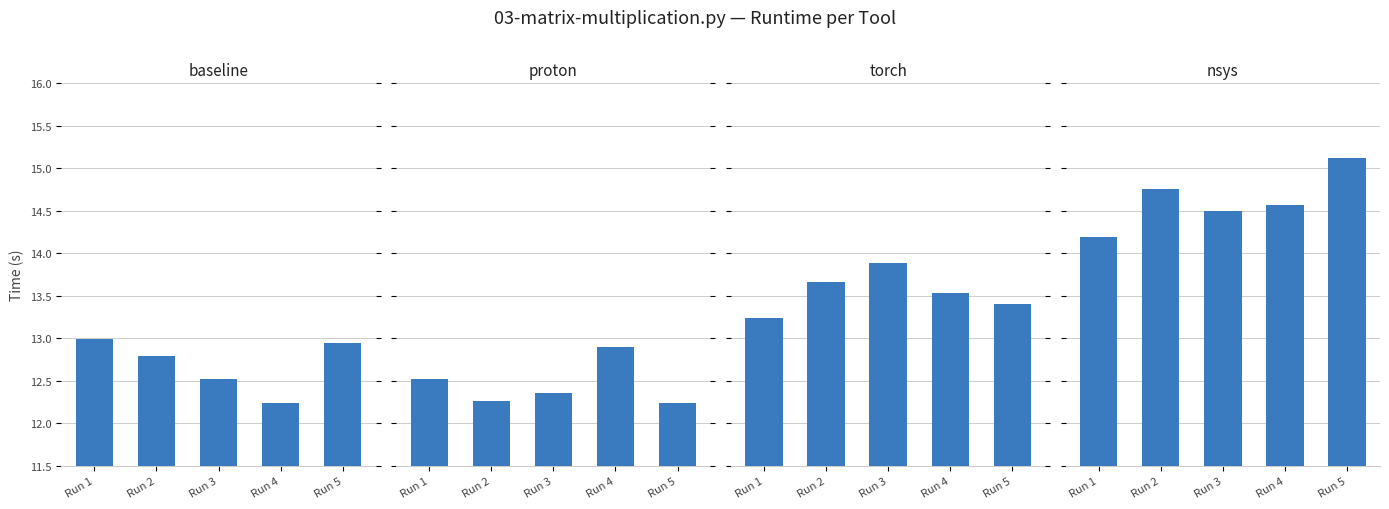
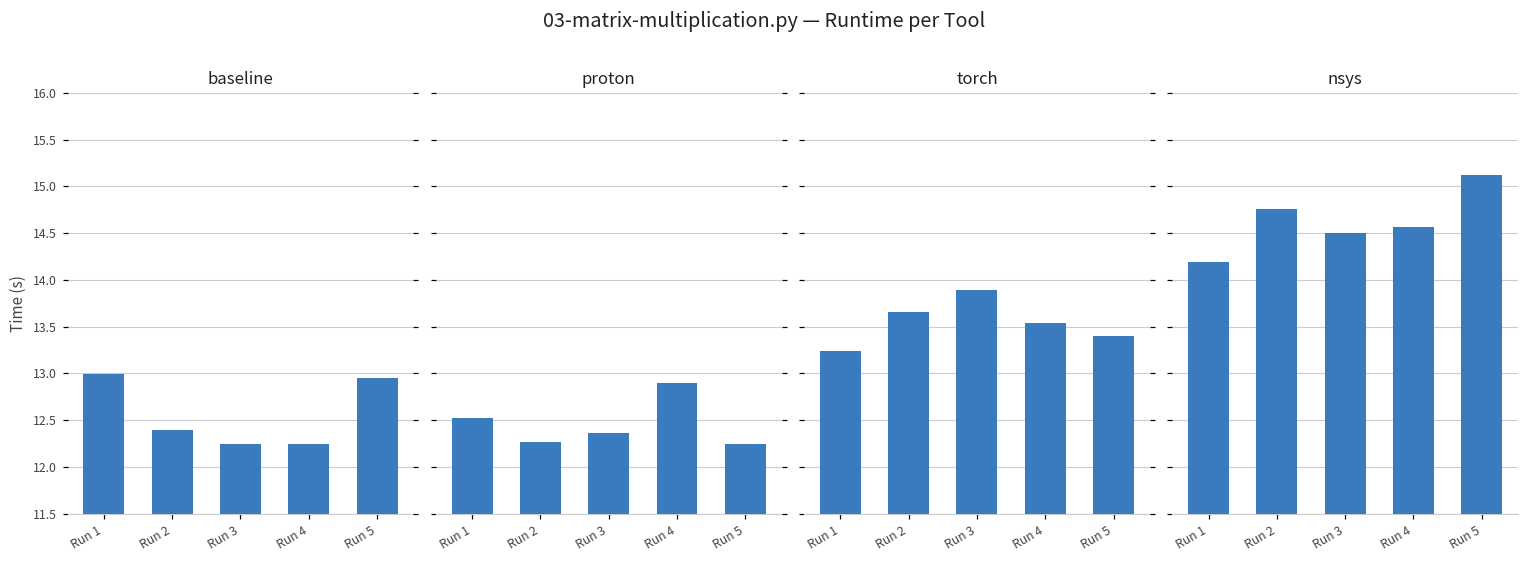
baseline, Run 2: 12.8 -> 12.4
baseline, Run 3: 12.5 -> 12.3
